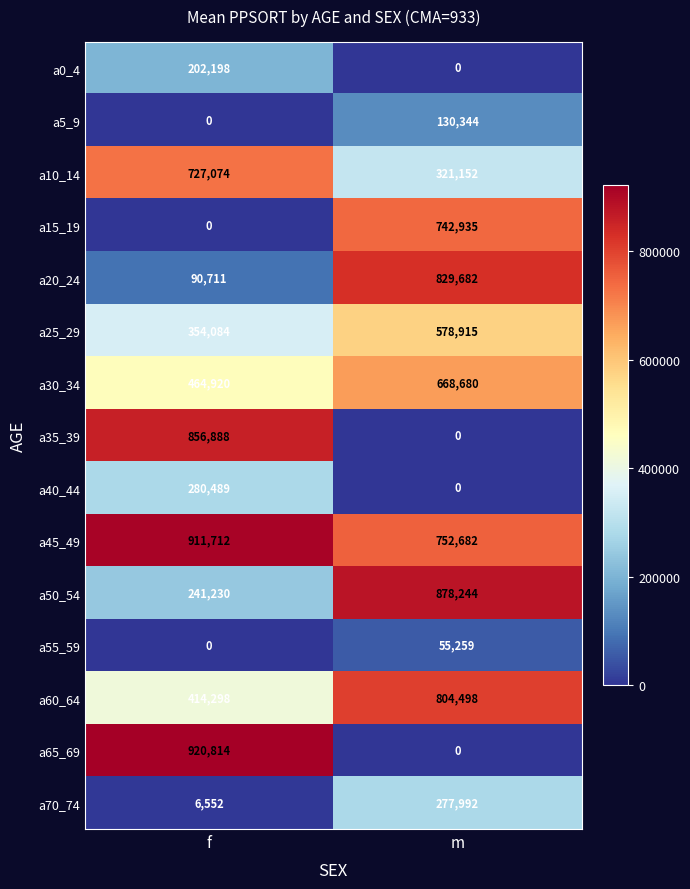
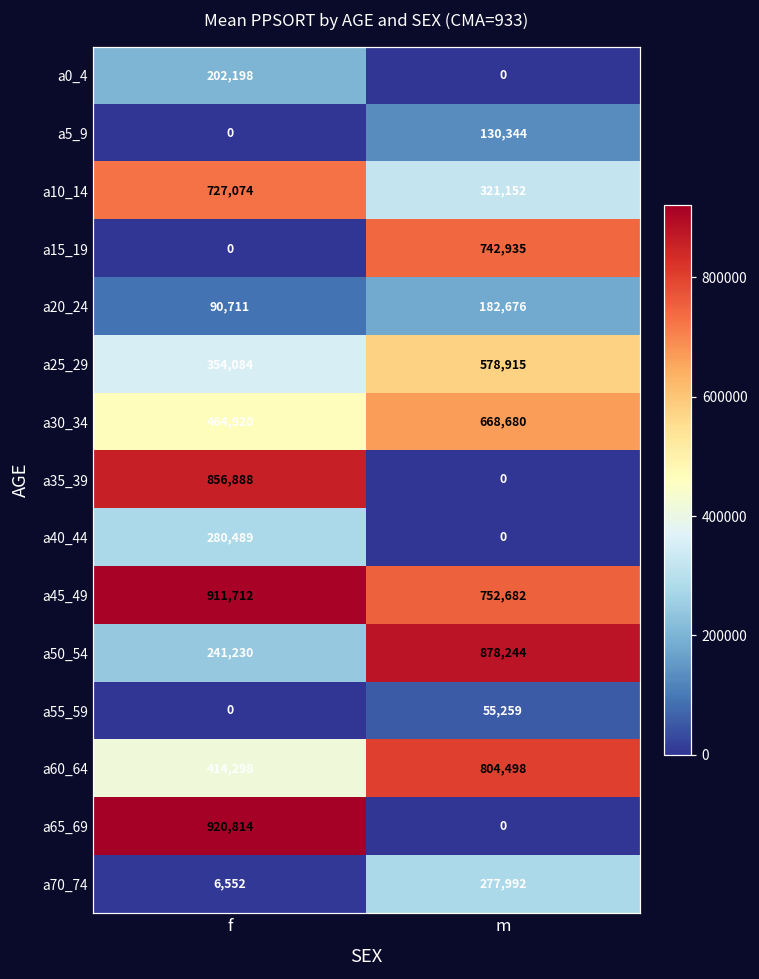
a20_24, m: 829,682 -> 182,676
